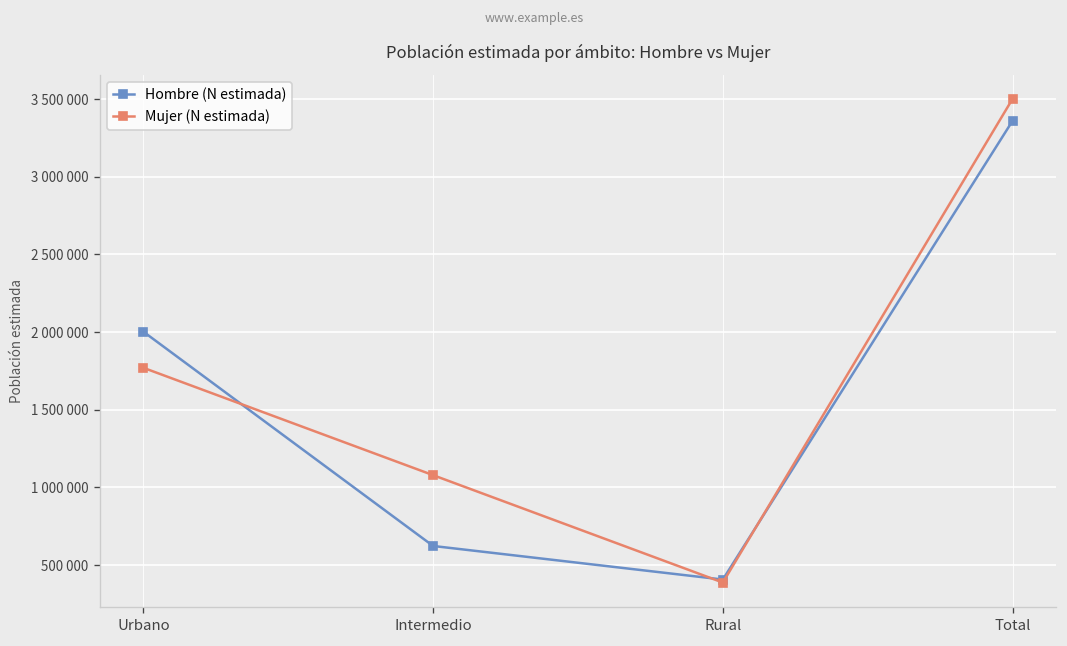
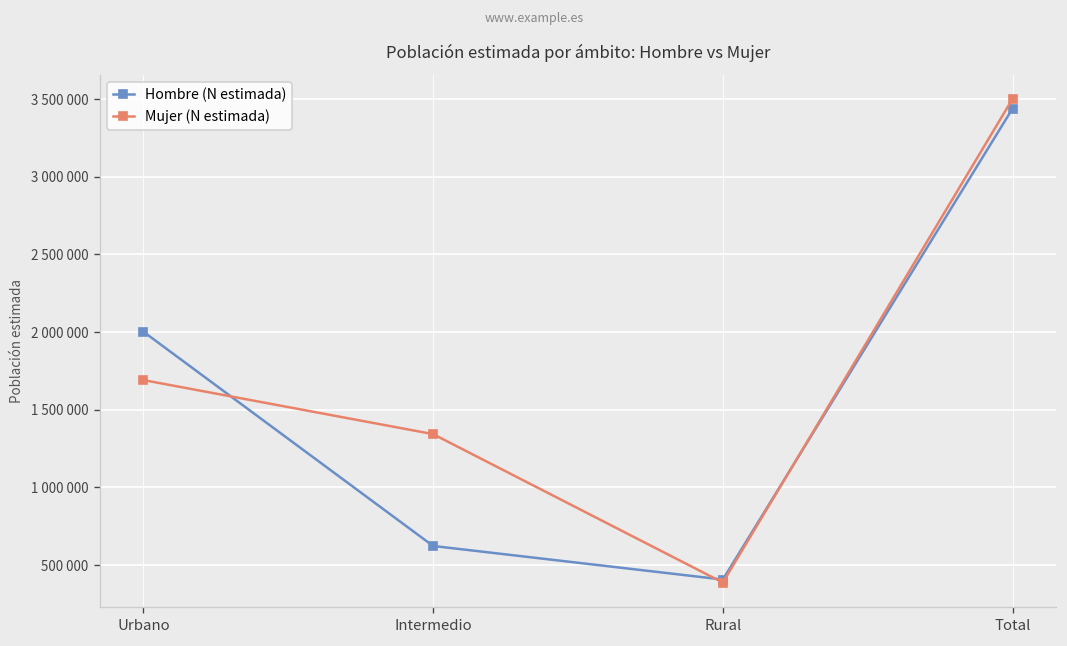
Mujer (N estimada), Urbano: 1770000 -> 1690000
Mujer (N estimada), Intermedio: 1080000 -> 1340000
Hombre (N estimada), Total: 3360000 -> 3440000
